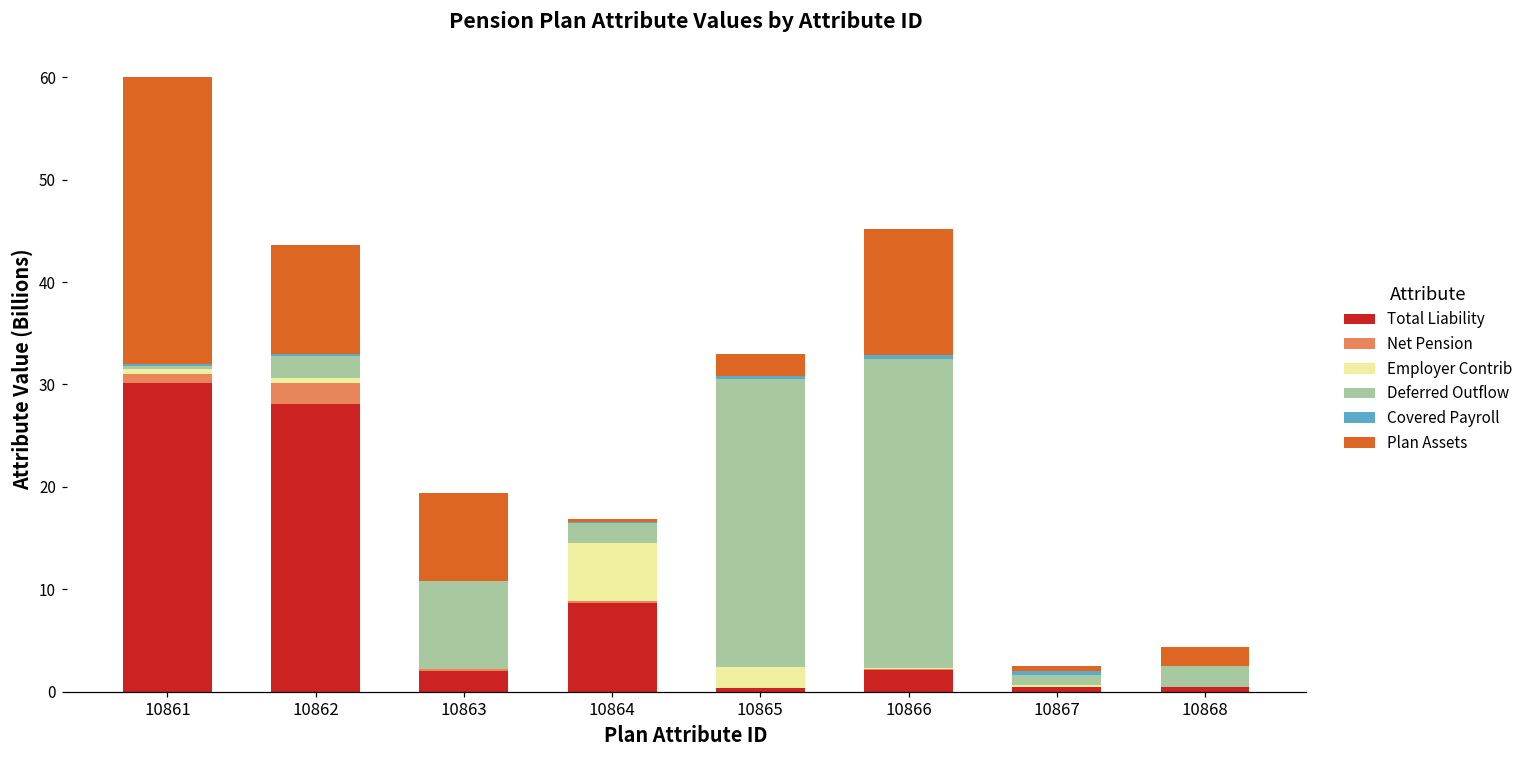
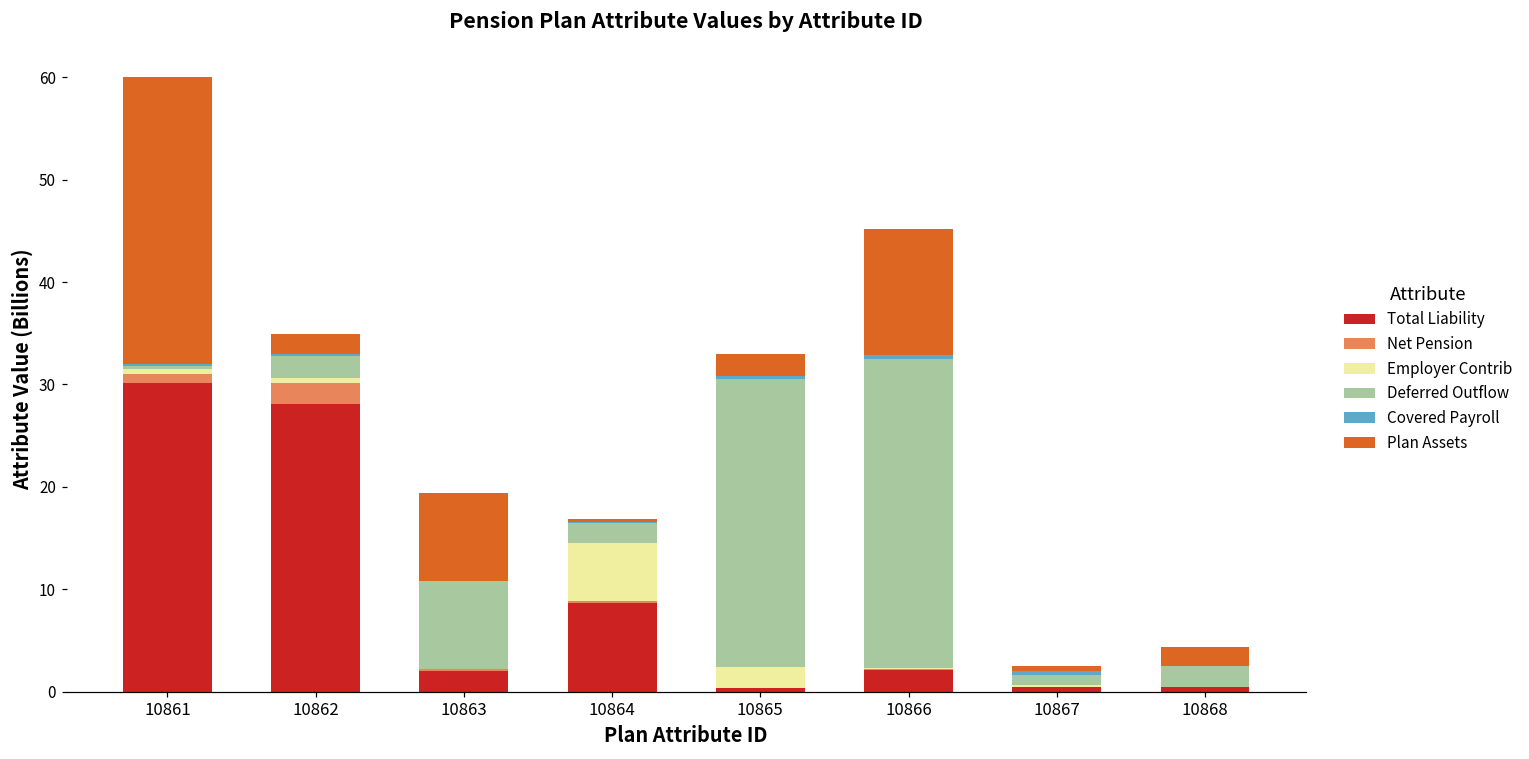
Plan Assets, 10862: 11 -> 2
